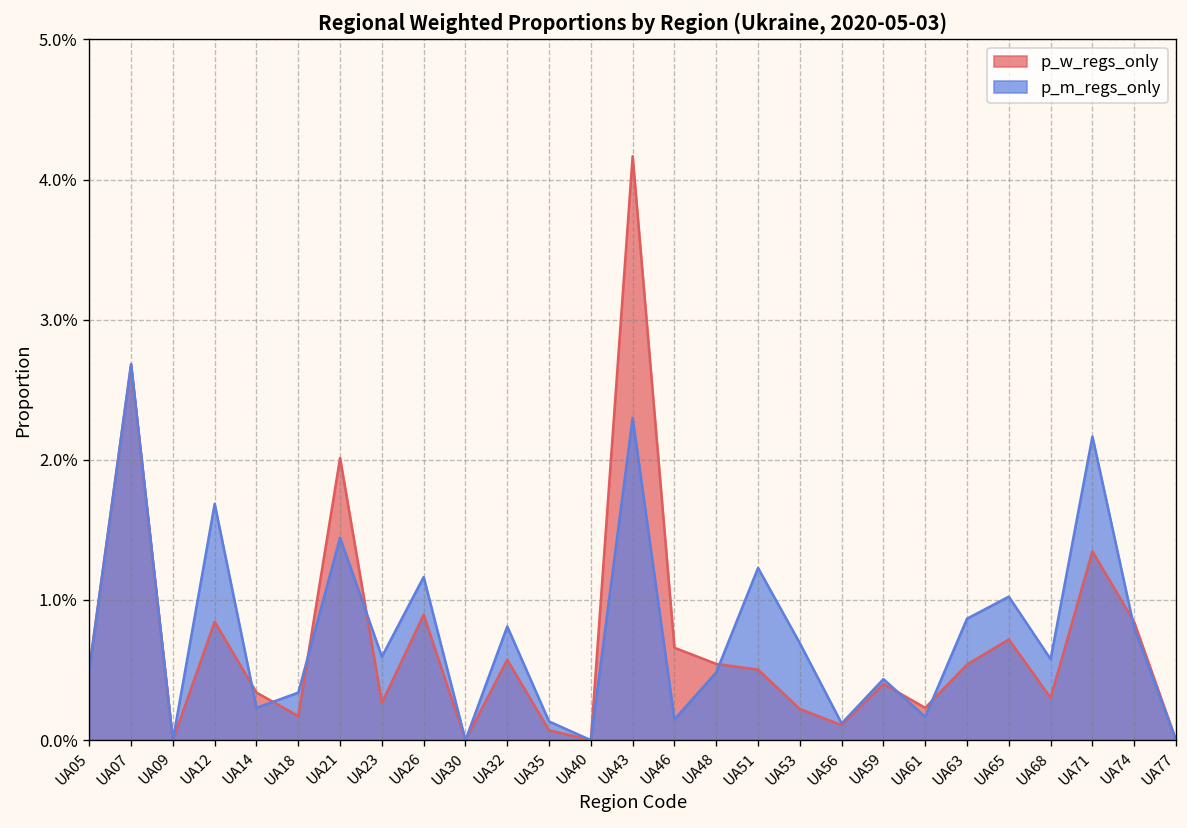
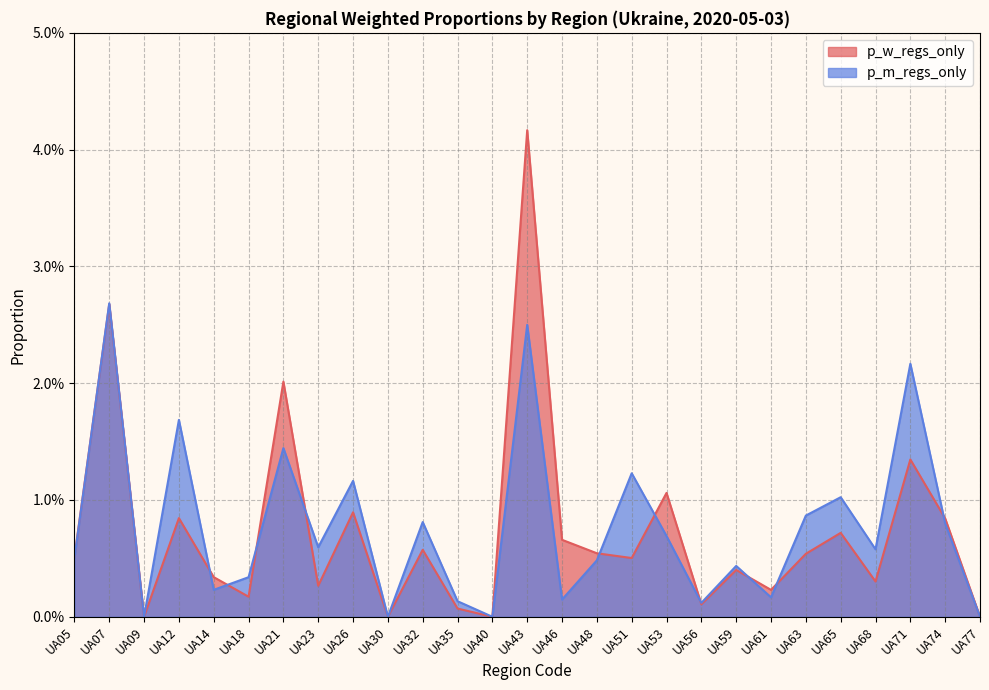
p_m_regs_only, UA43: 2.30% -> 2.50%
p_w_regs_only, UA53: 0.22% -> 1.06%
